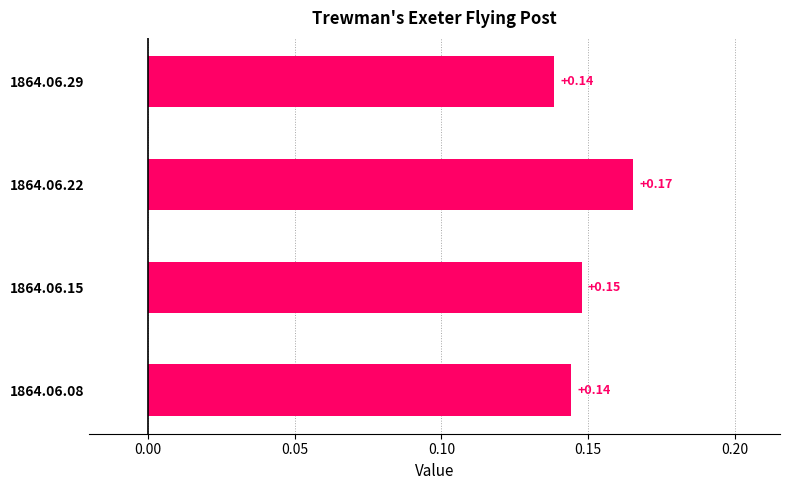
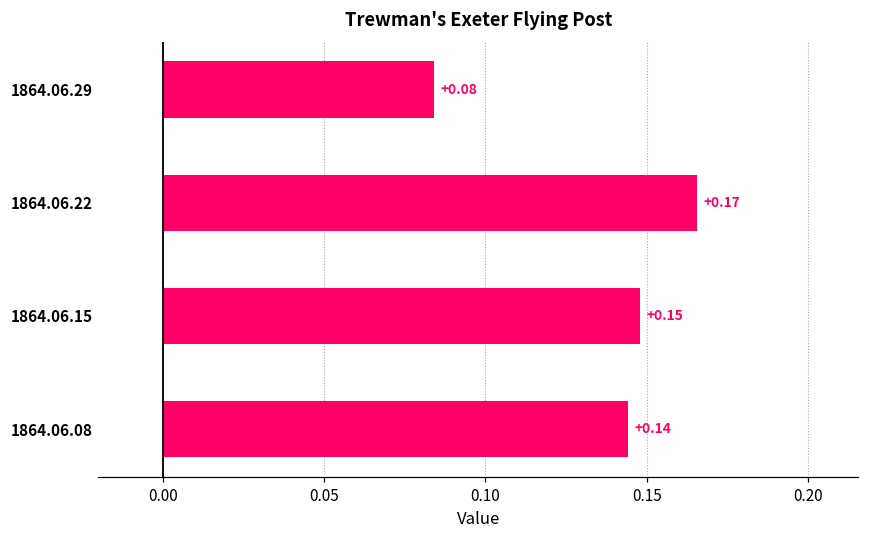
1864.06.29: +0.14 -> +0.08
